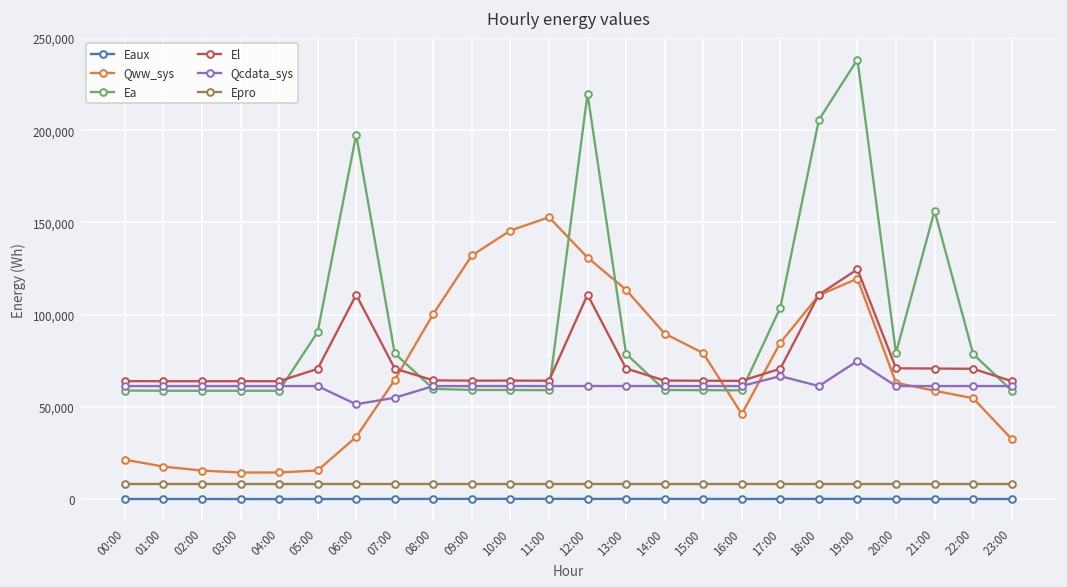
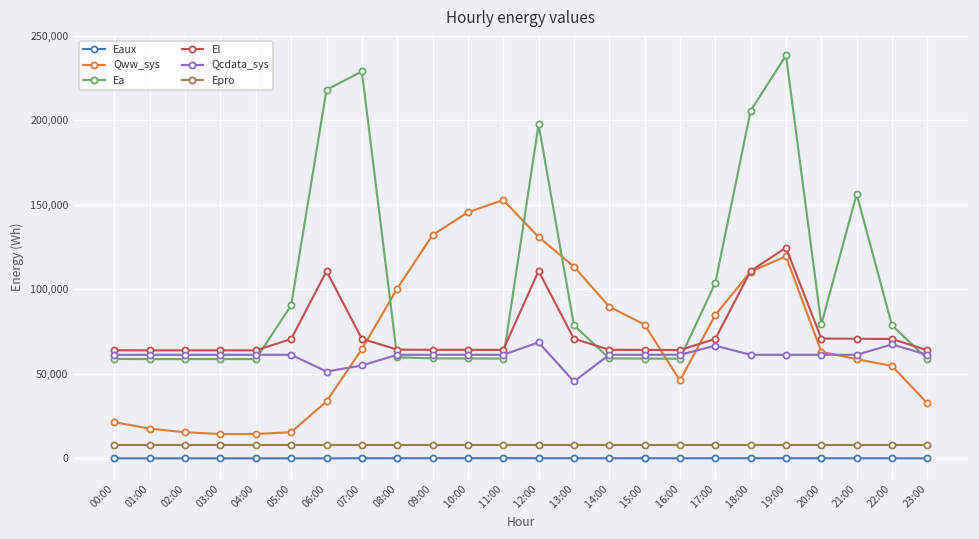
Ea, 06:00: 198,000 -> 218,000
Ea, 07:00: 79,000 -> 229,000
Ea, 12:00: 220,000 -> 198,000
Qcdata_sys, 12:00: 61,000 -> 69,000
Qcdata_sys, 13:00: 61,000 -> 45,000
Qcdata_sys, 19:00: 75,000 -> 61,000
Qcdata_sys, 22:00: 61,000 -> 67,000
